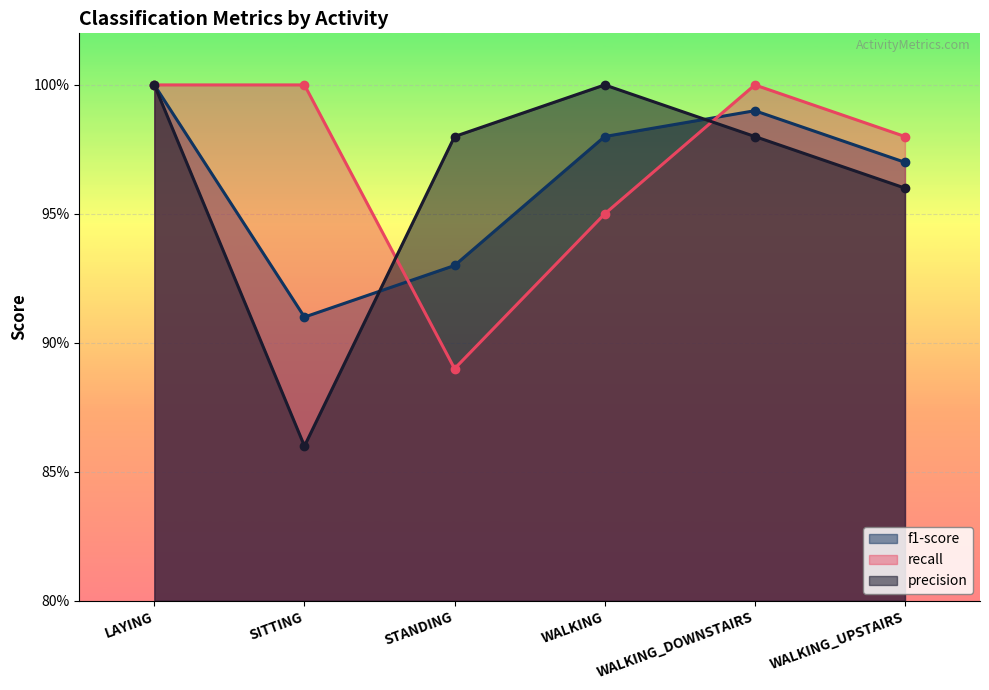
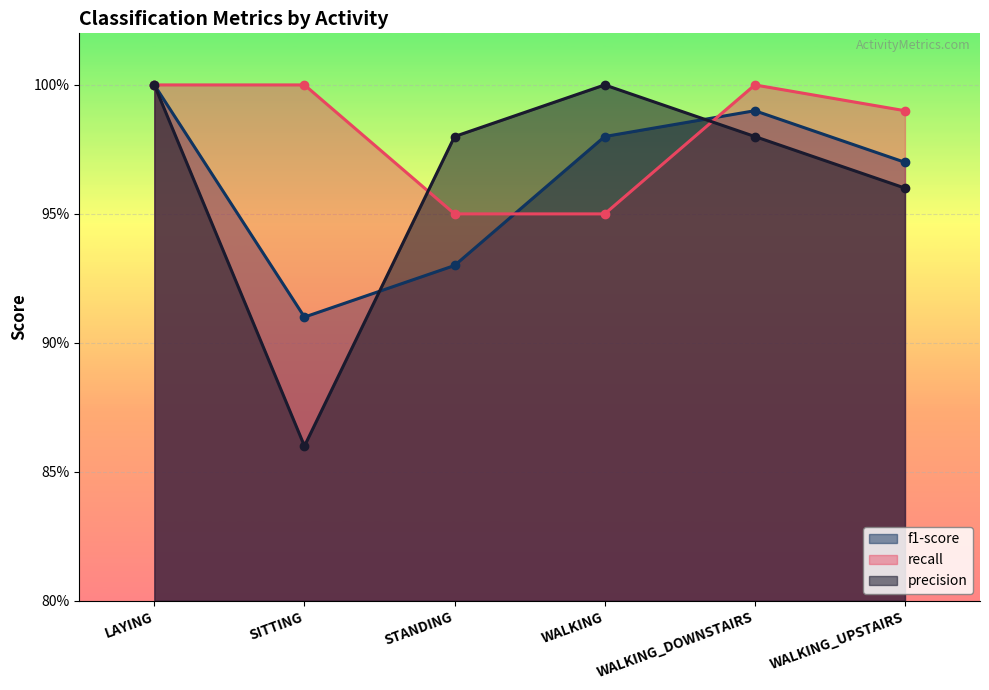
recall, STANDING: 89.0% -> 95.0%
recall, WALKING_UPSTAIRS: 98.0% -> 99.0%
